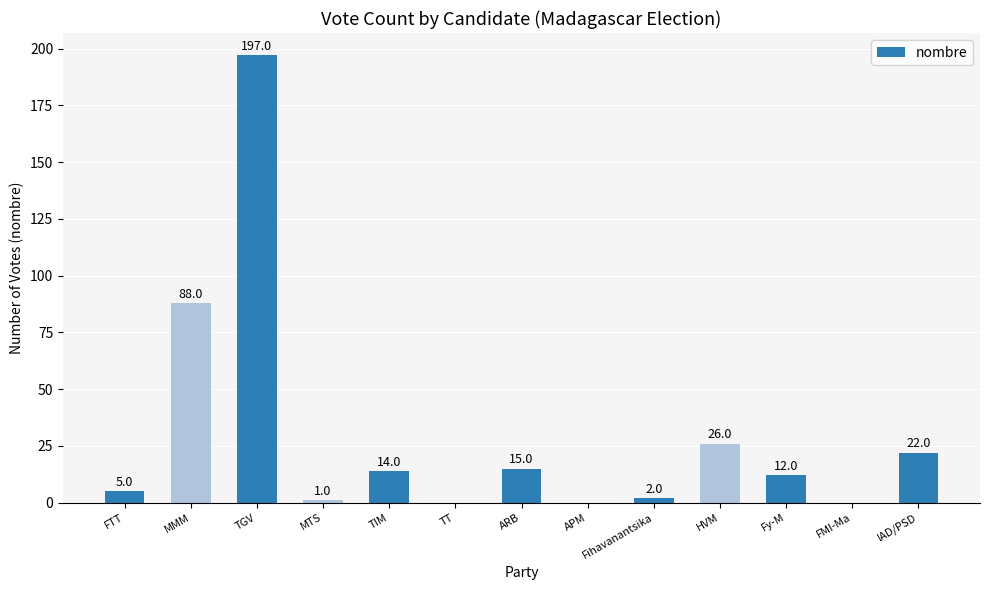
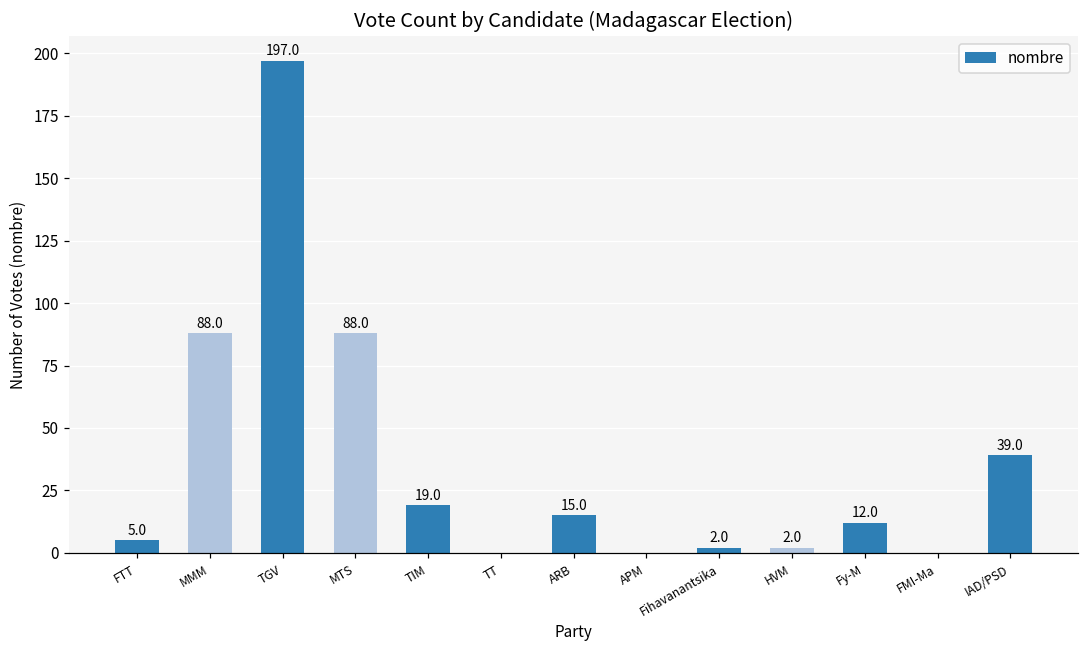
MTS: 1.0 -> 88.0
TIM: 14.0 -> 19.0
HVM: 26.0 -> 2.0
IAD/PSD: 22.0 -> 39.0
